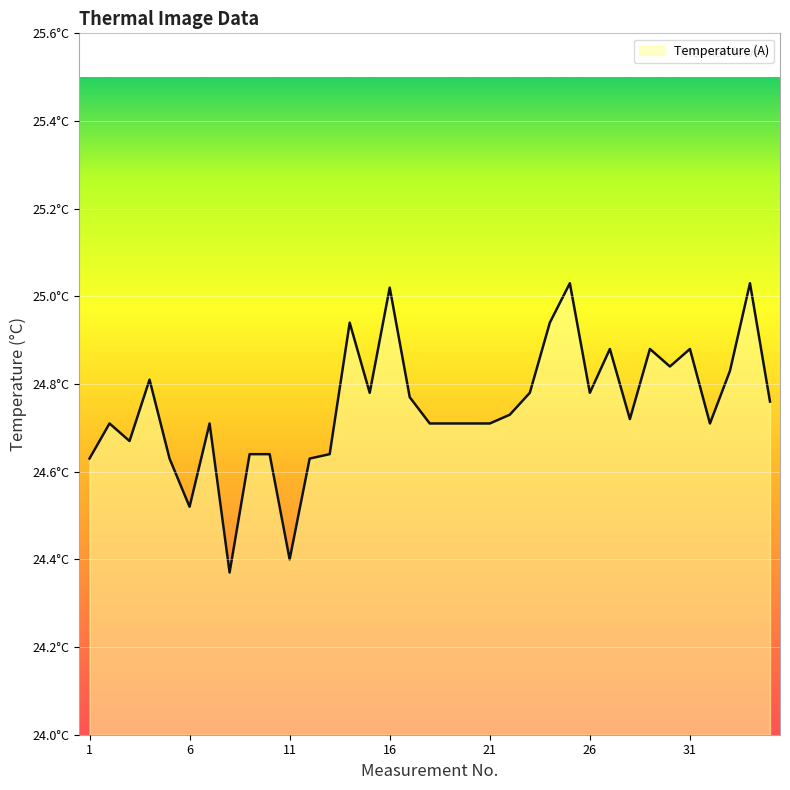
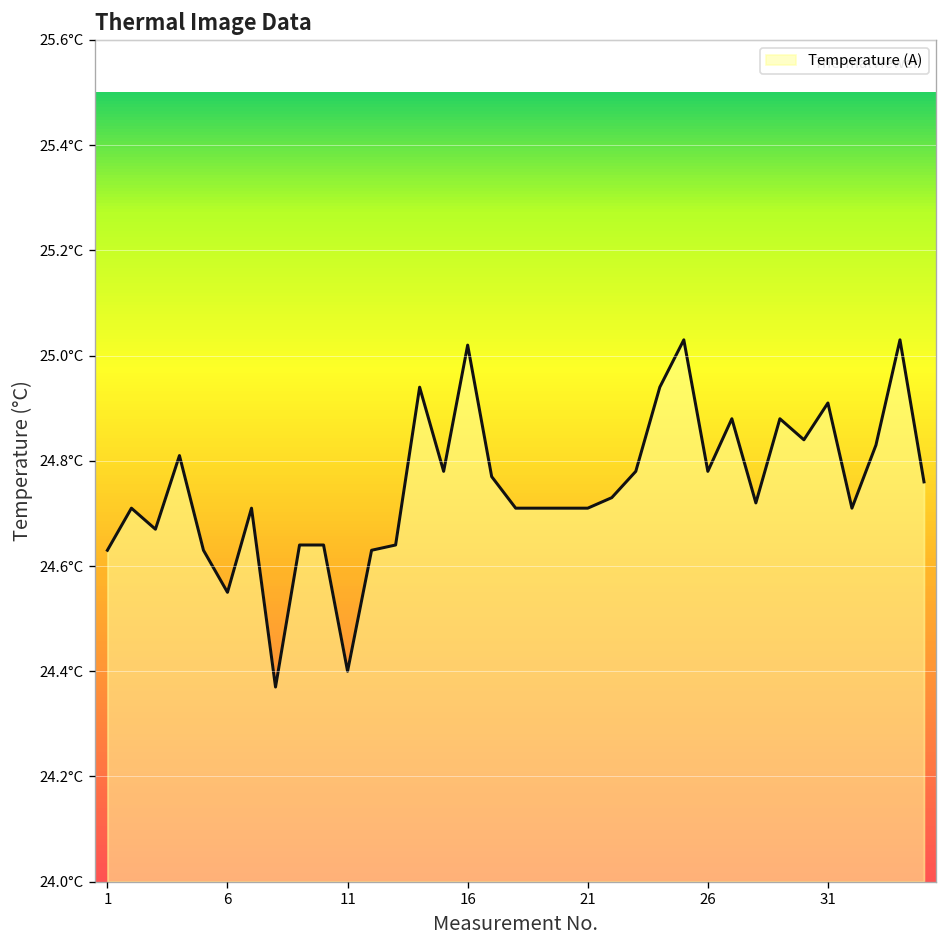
6: 24.52°C -> 24.55°C
31: 24.88°C -> 24.91°C
